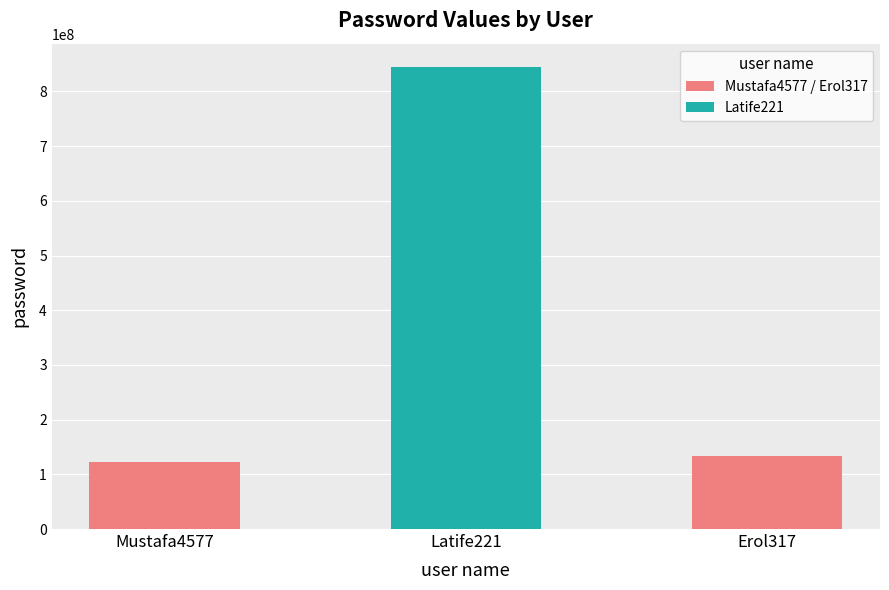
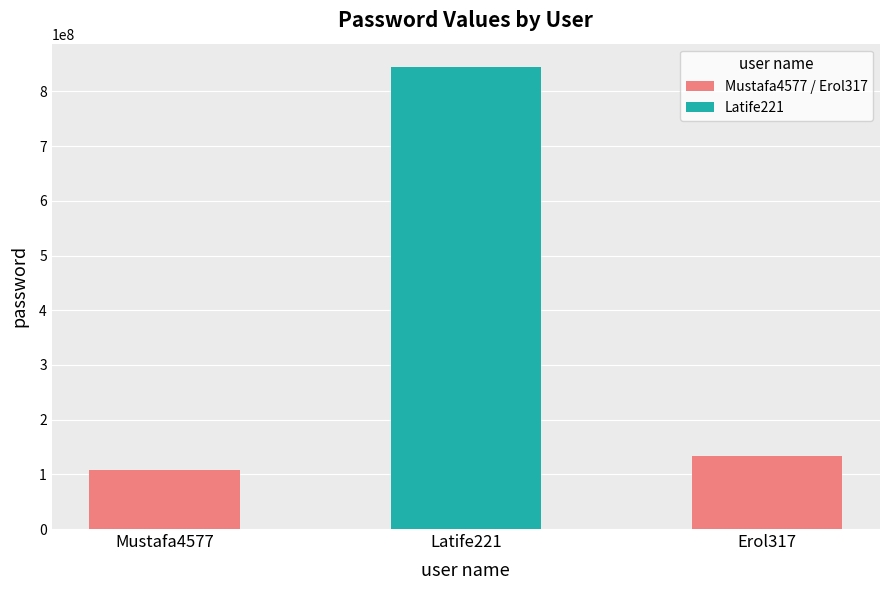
Mustafa4577: 120000000 -> 110000000
